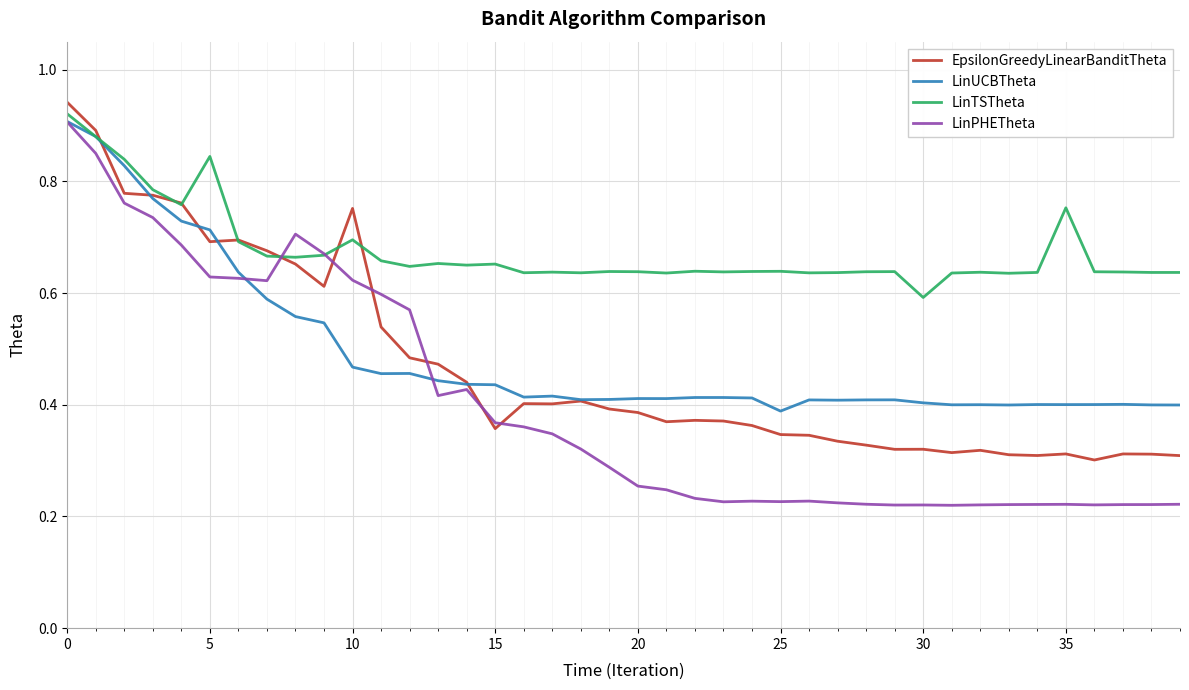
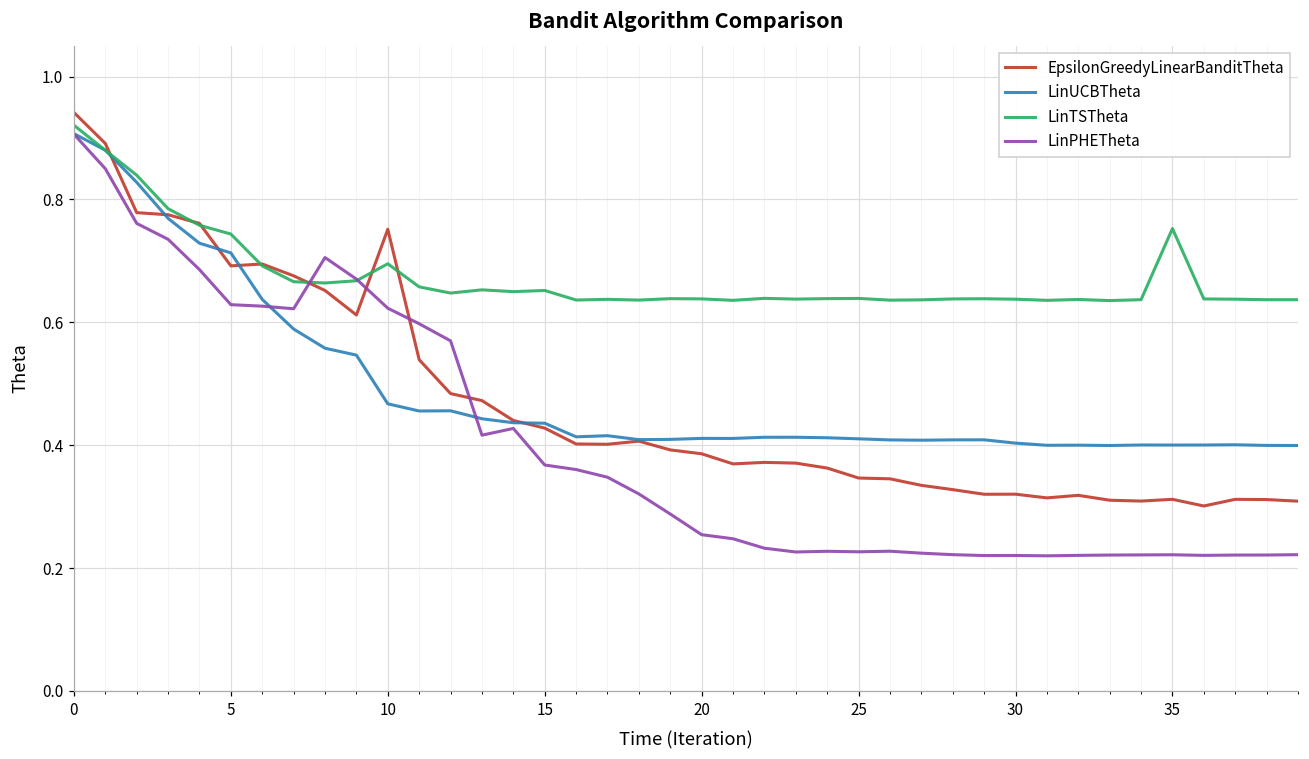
LinTSTheta, 5: 0.84 -> 0.74
EpsilonGreedyLinearBanditTheta, 15: 0.36 -> 0.43
LinUCBTheta, 25: 0.39 -> 0.41
LinTSTheta, 30: 0.59 -> 0.64
